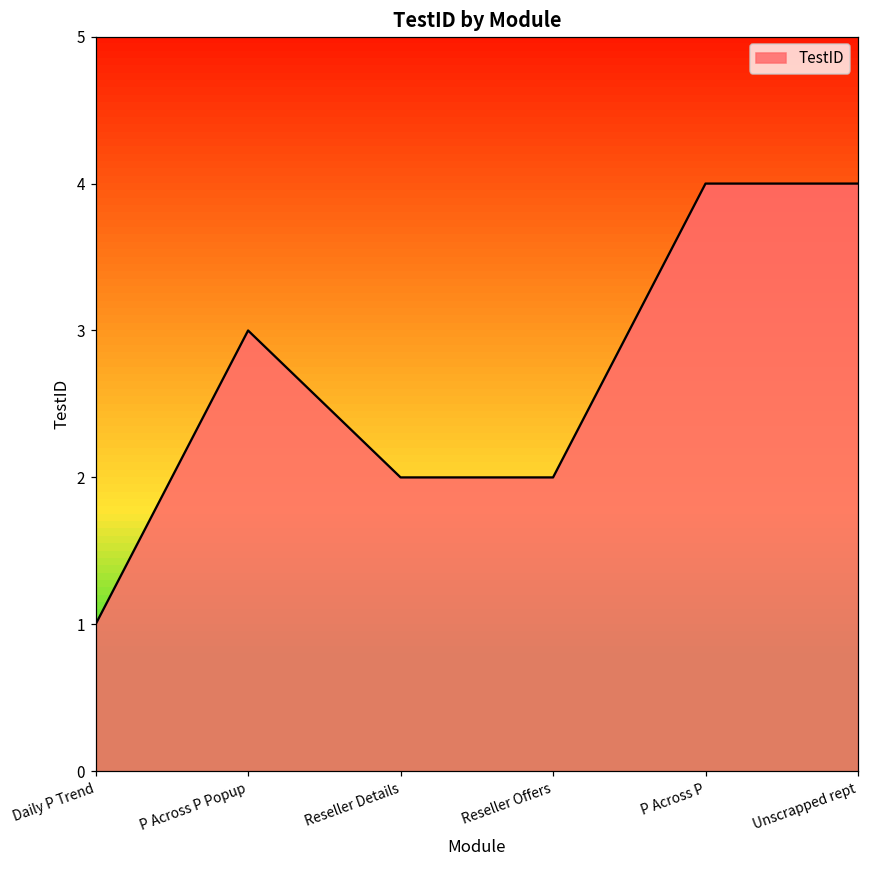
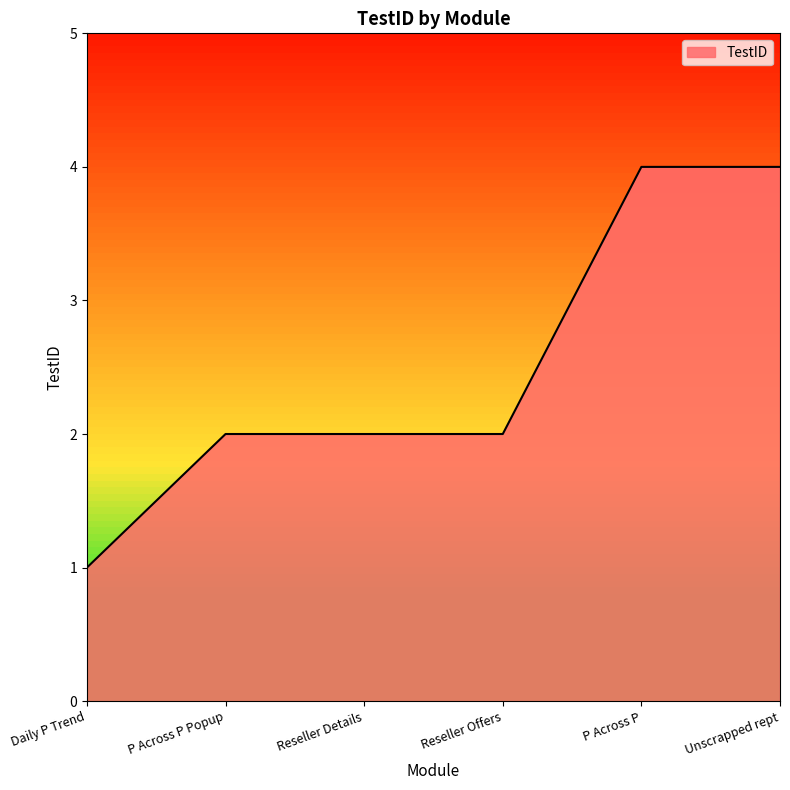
P Across P Popup: 3 -> 2
